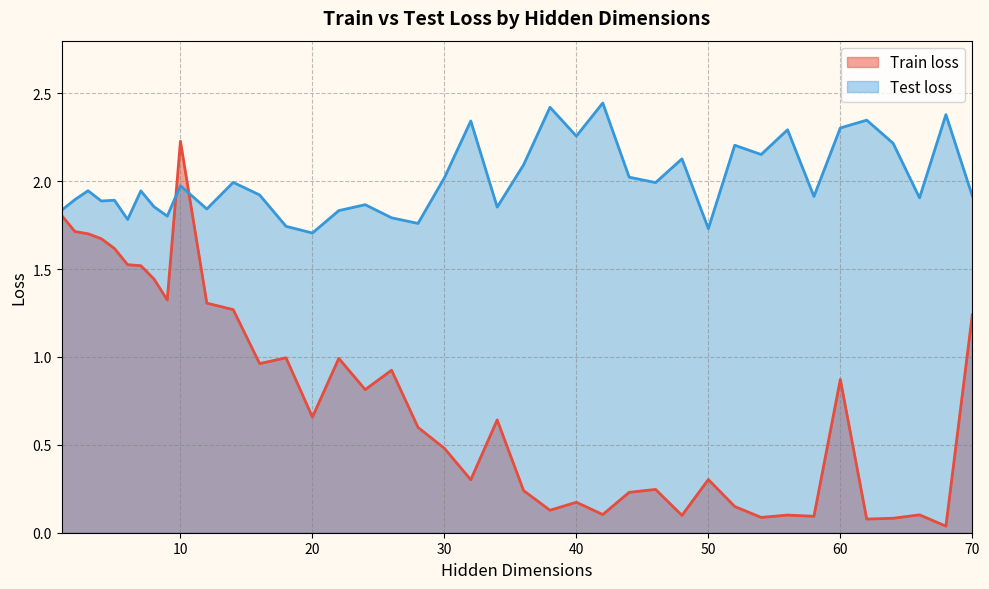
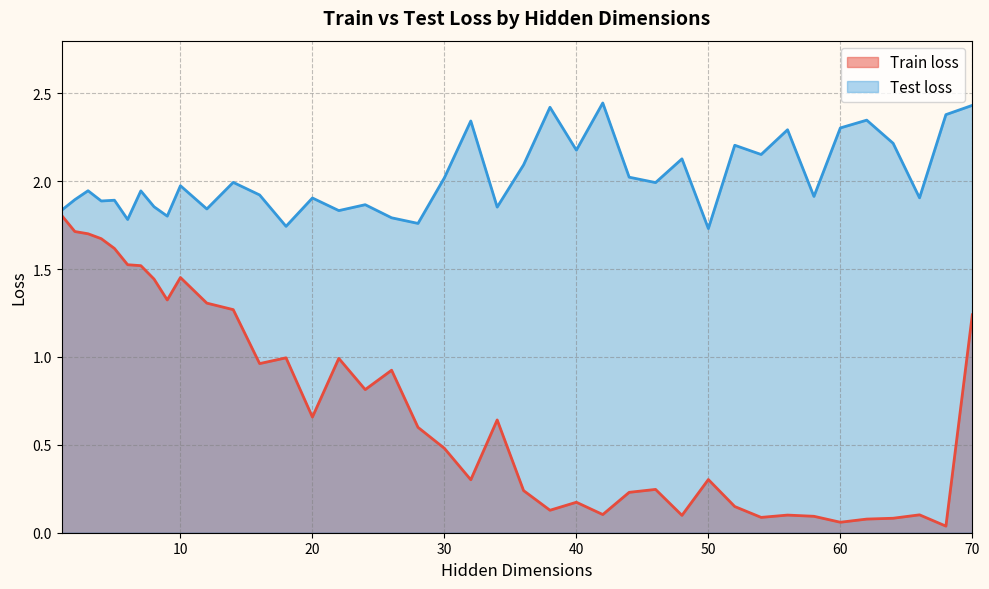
Train loss, 10: 2.23 -> 1.45
Test loss, 20: 1.71 -> 1.90
Test loss, 40: 2.26 -> 2.18
Train loss, 60: 0.87 -> 0.06
Test loss, 70: 1.92 -> 2.43
